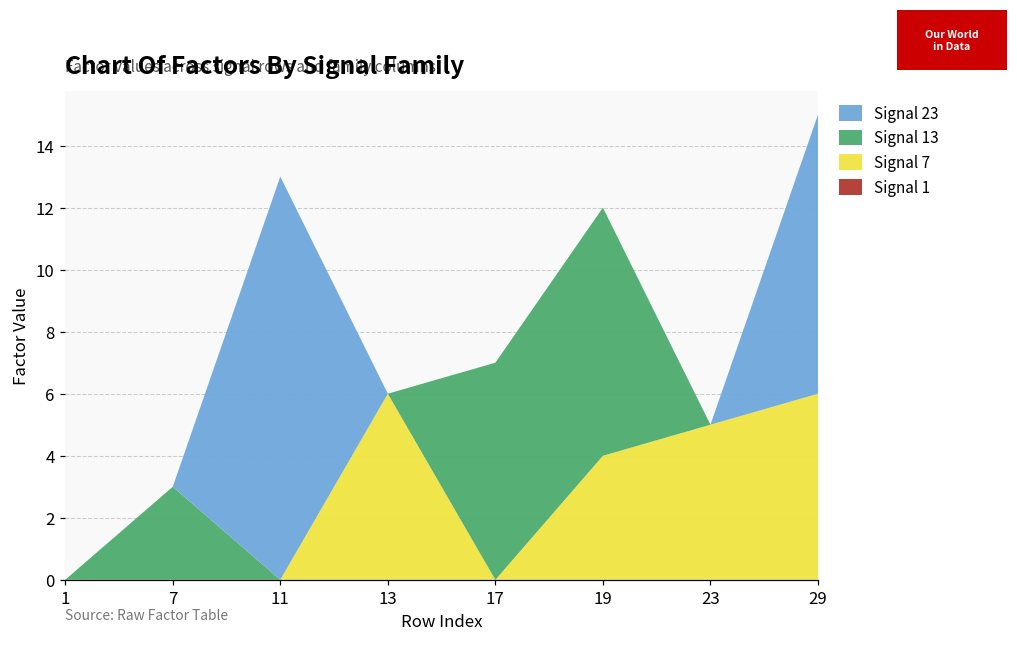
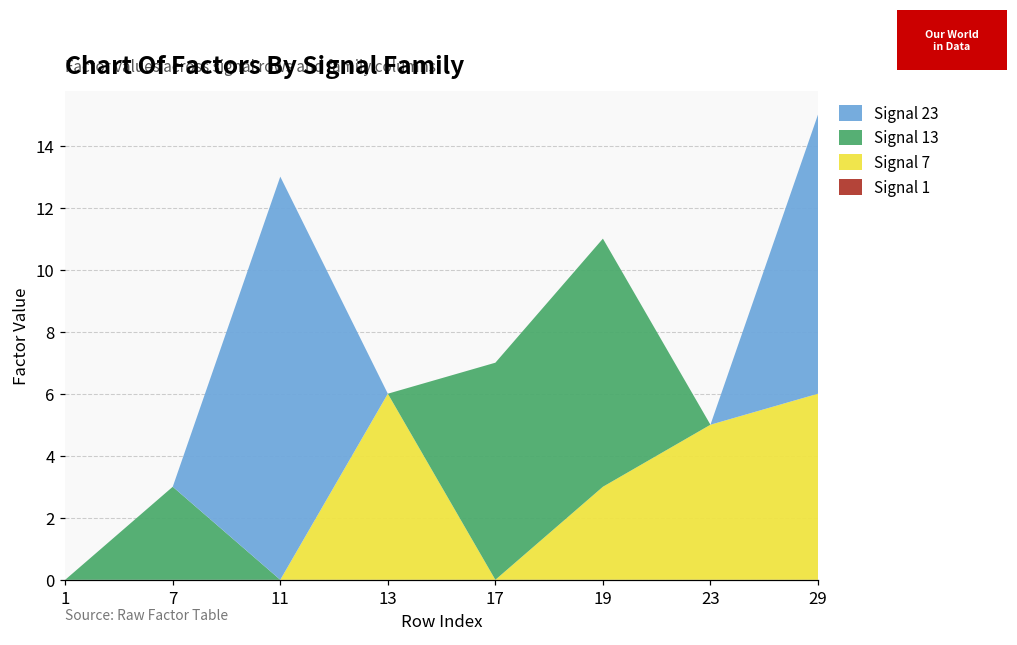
Signal 7, 19: 4 -> 3
